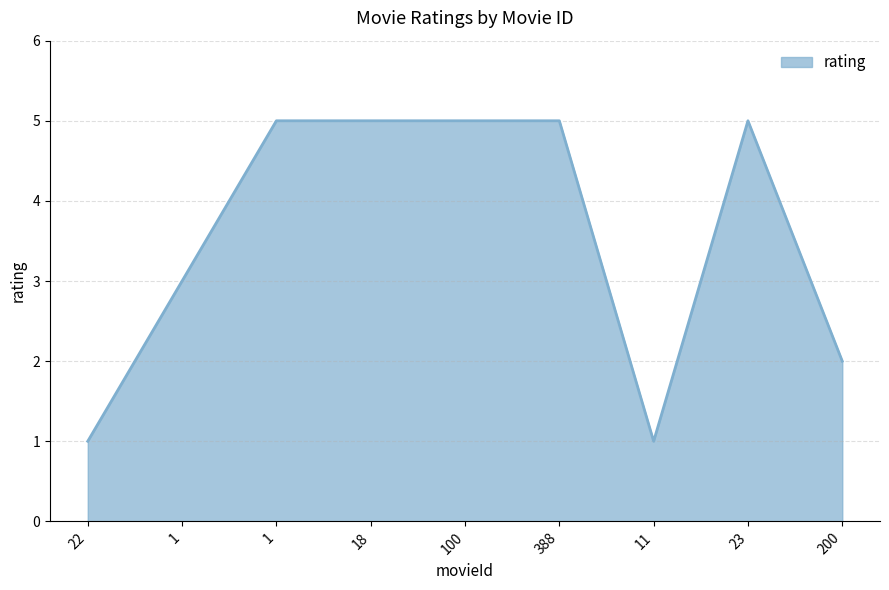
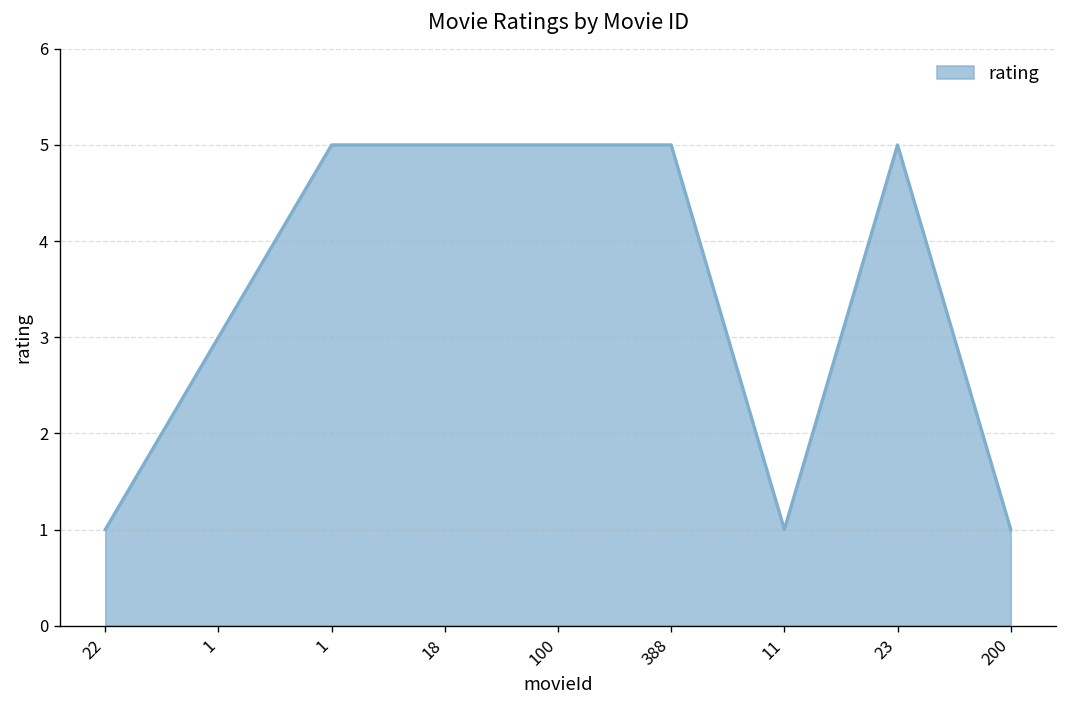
200: 2 -> 1
